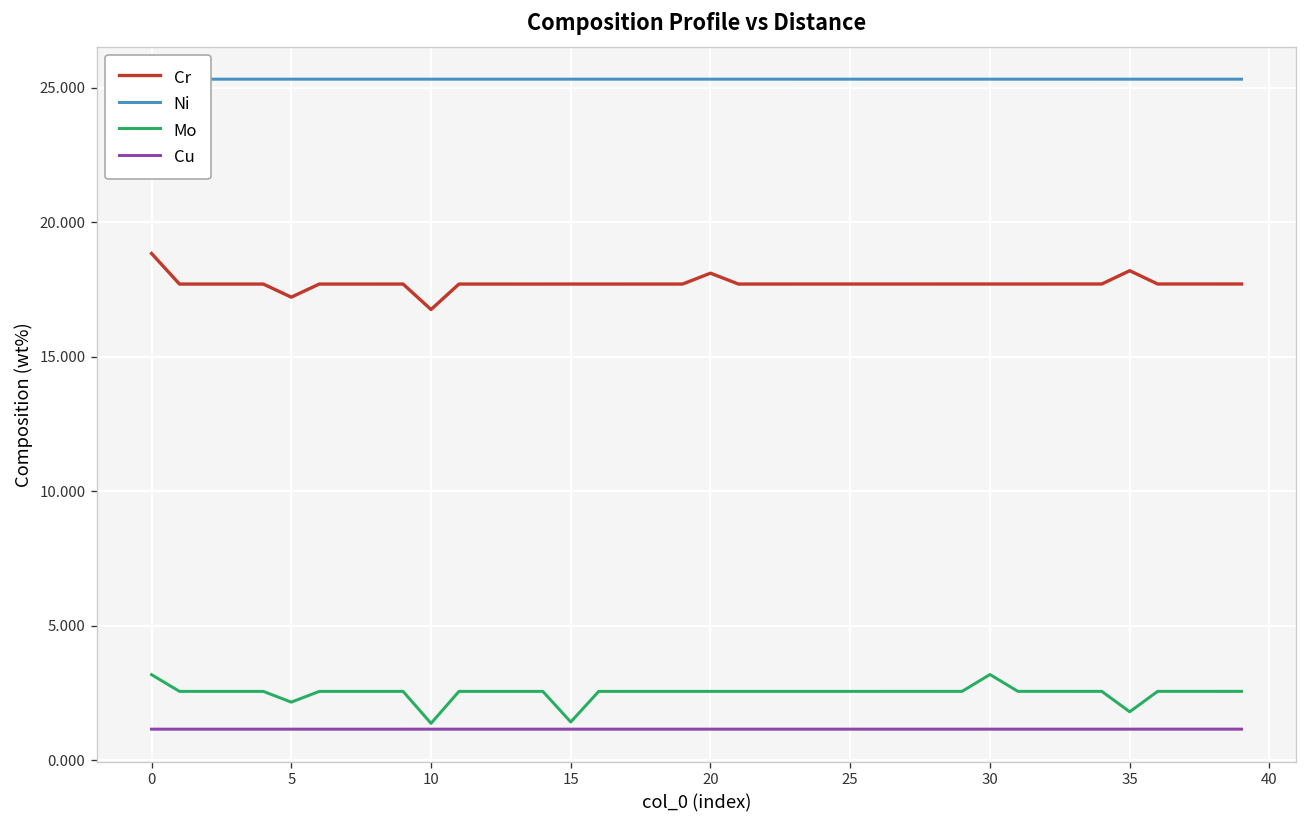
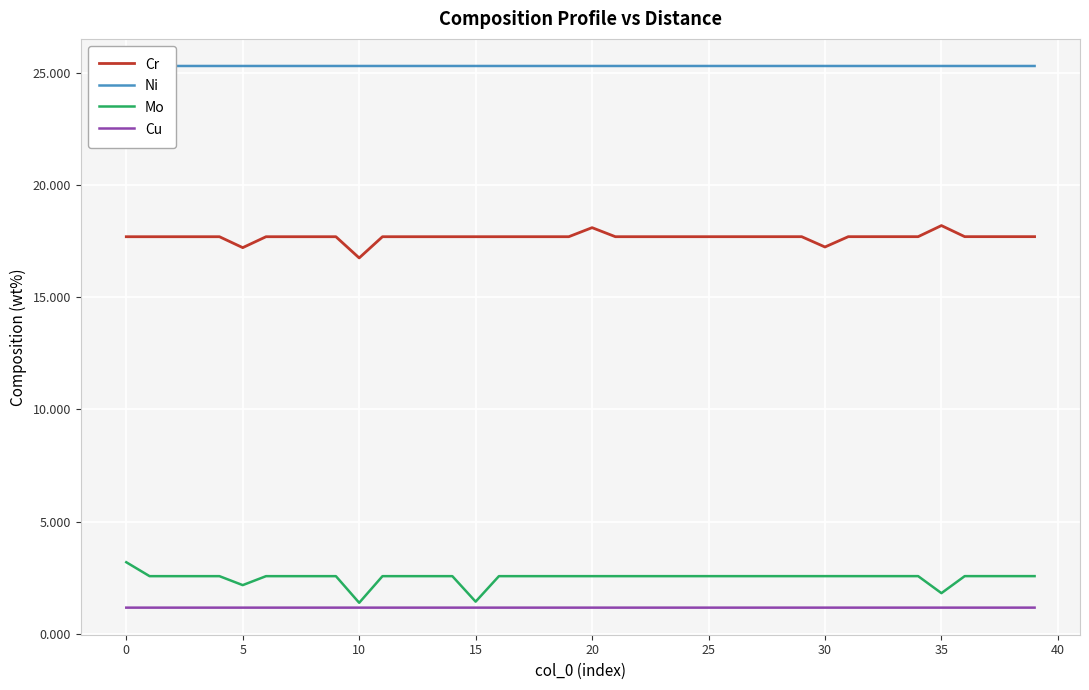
Cr, 0: 18.8 -> 17.7
Cr, 30: 17.7 -> 17.2
Mo, 30: 3.2 -> 2.6
